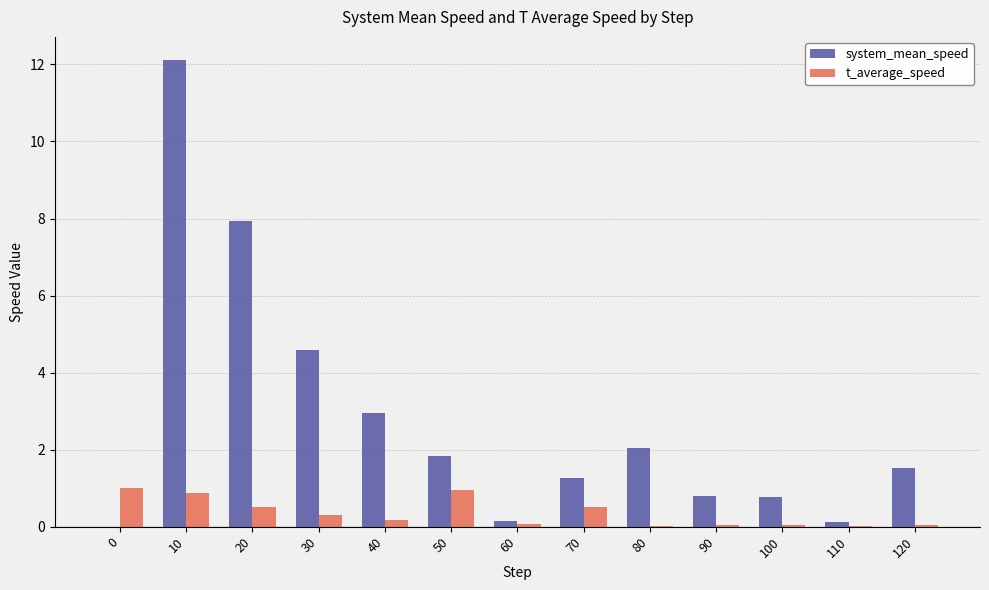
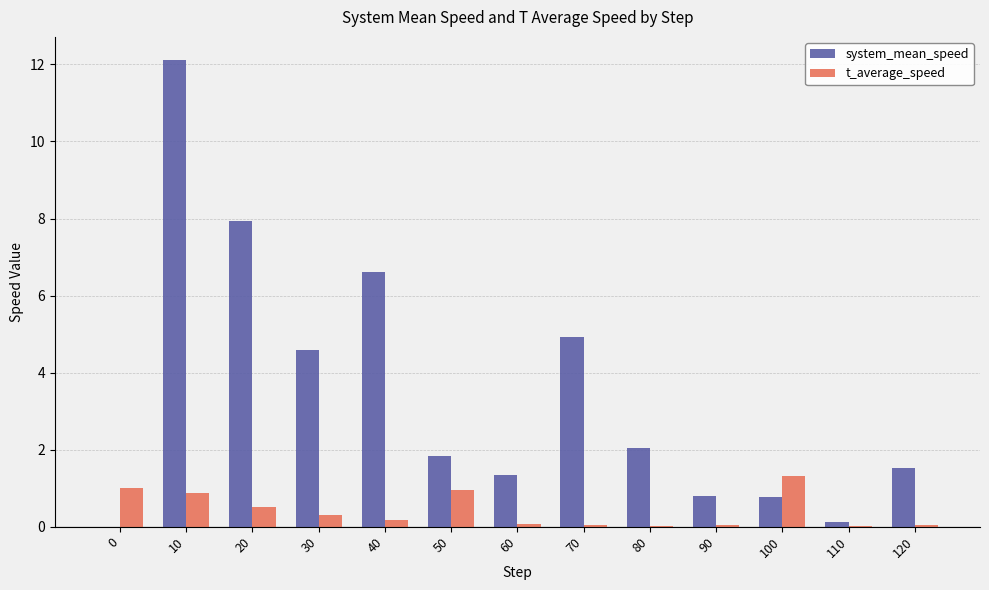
system_mean_speed, 40: 2.9 -> 6.6
system_mean_speed, 60: 0.1 -> 1.3
system_mean_speed, 70: 1.3 -> 4.9
t_average_speed, 70: 0.5 -> 0.1
t_average_speed, 100: 0.0 -> 1.3
